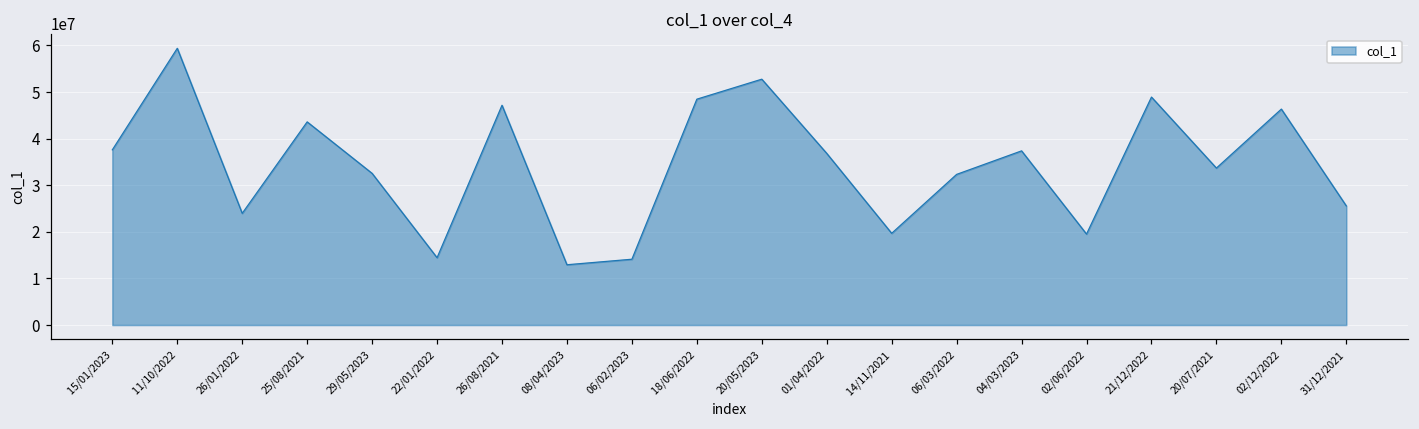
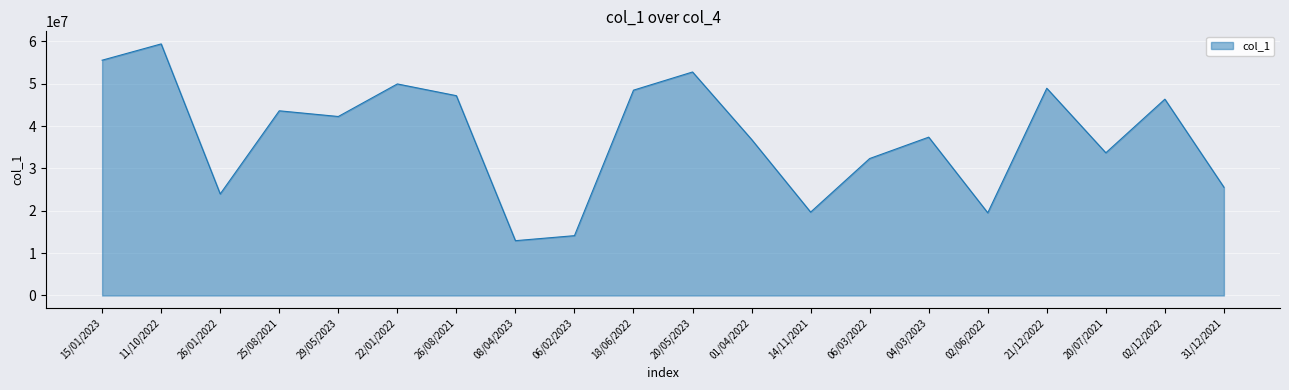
15/01/2023: 38000000 -> 56000000
29/05/2023: 33000000 -> 42000000
22/01/2022: 14000000 -> 50000000
